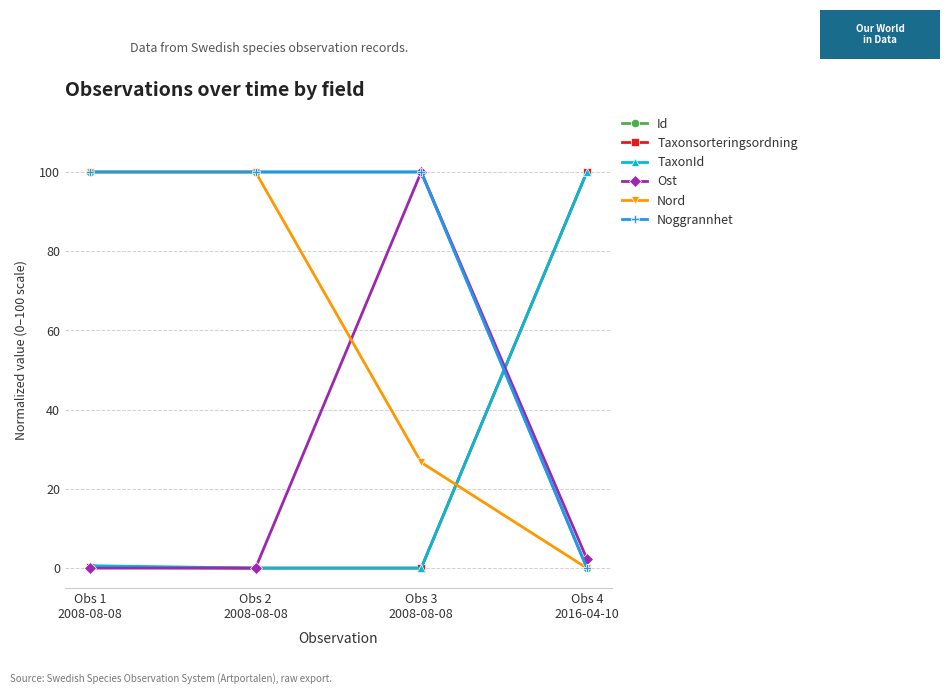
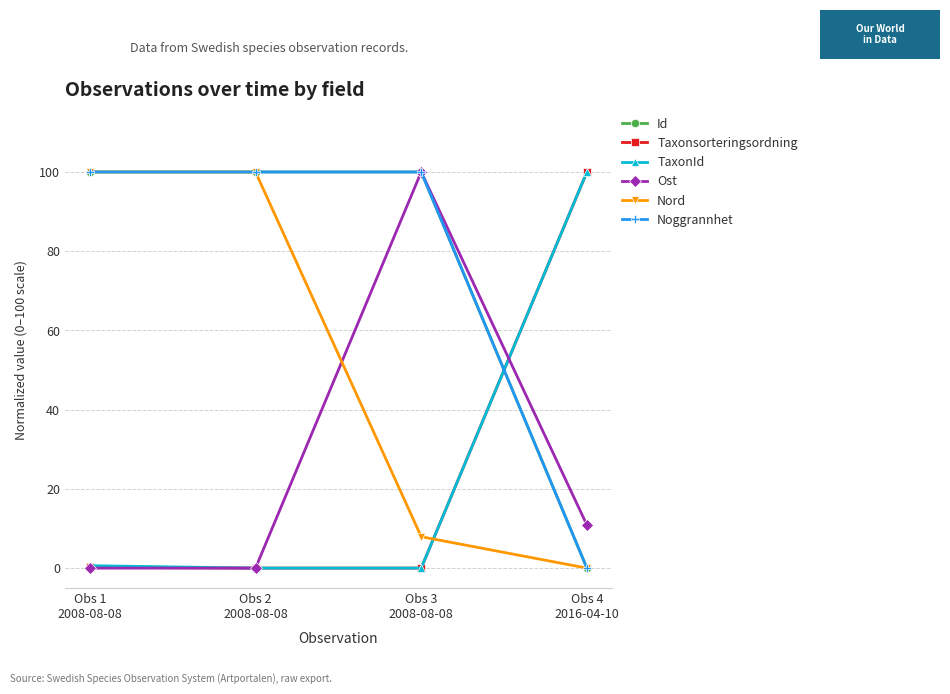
Nord, Obs 3 2008-08-08: 27 -> 8
Ost, Obs 4 2016-04-10: 2 -> 11
